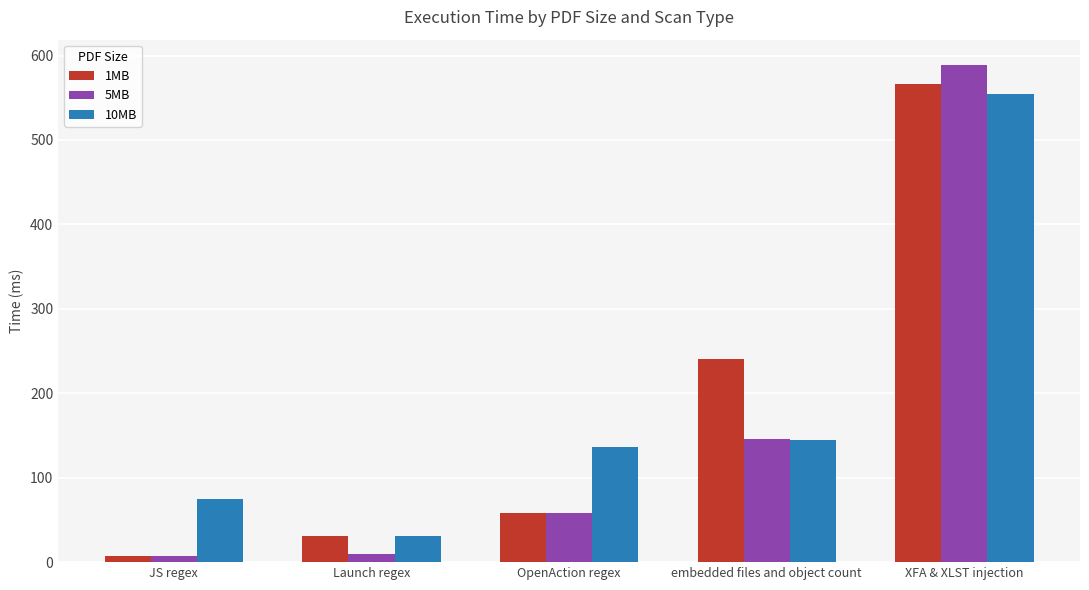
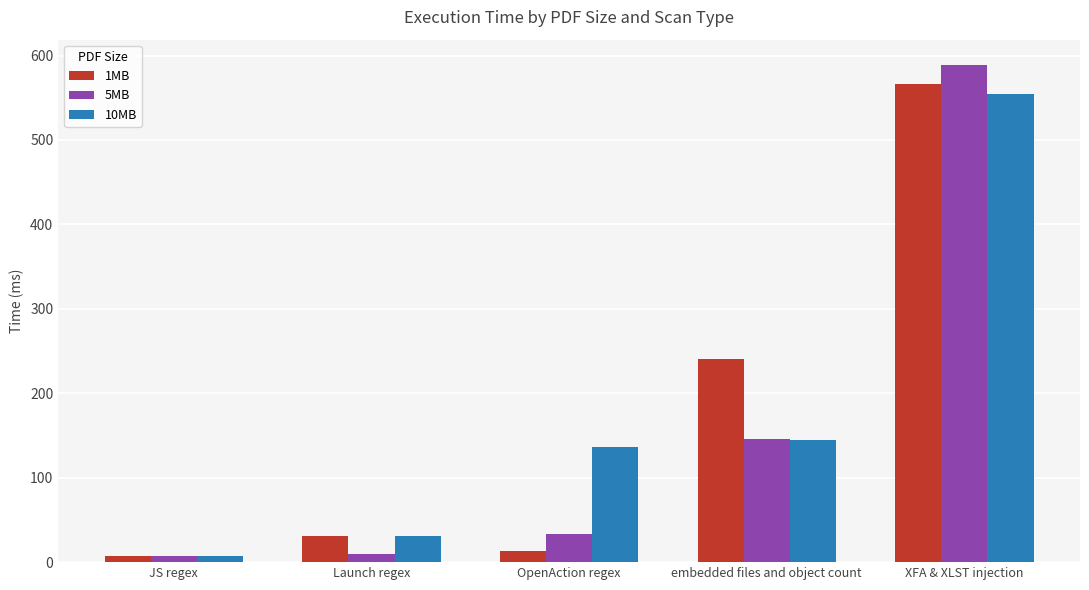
10MB, JS regex: 70 -> 10
1MB, OpenAction regex: 60 -> 10
5MB, OpenAction regex: 60 -> 30
